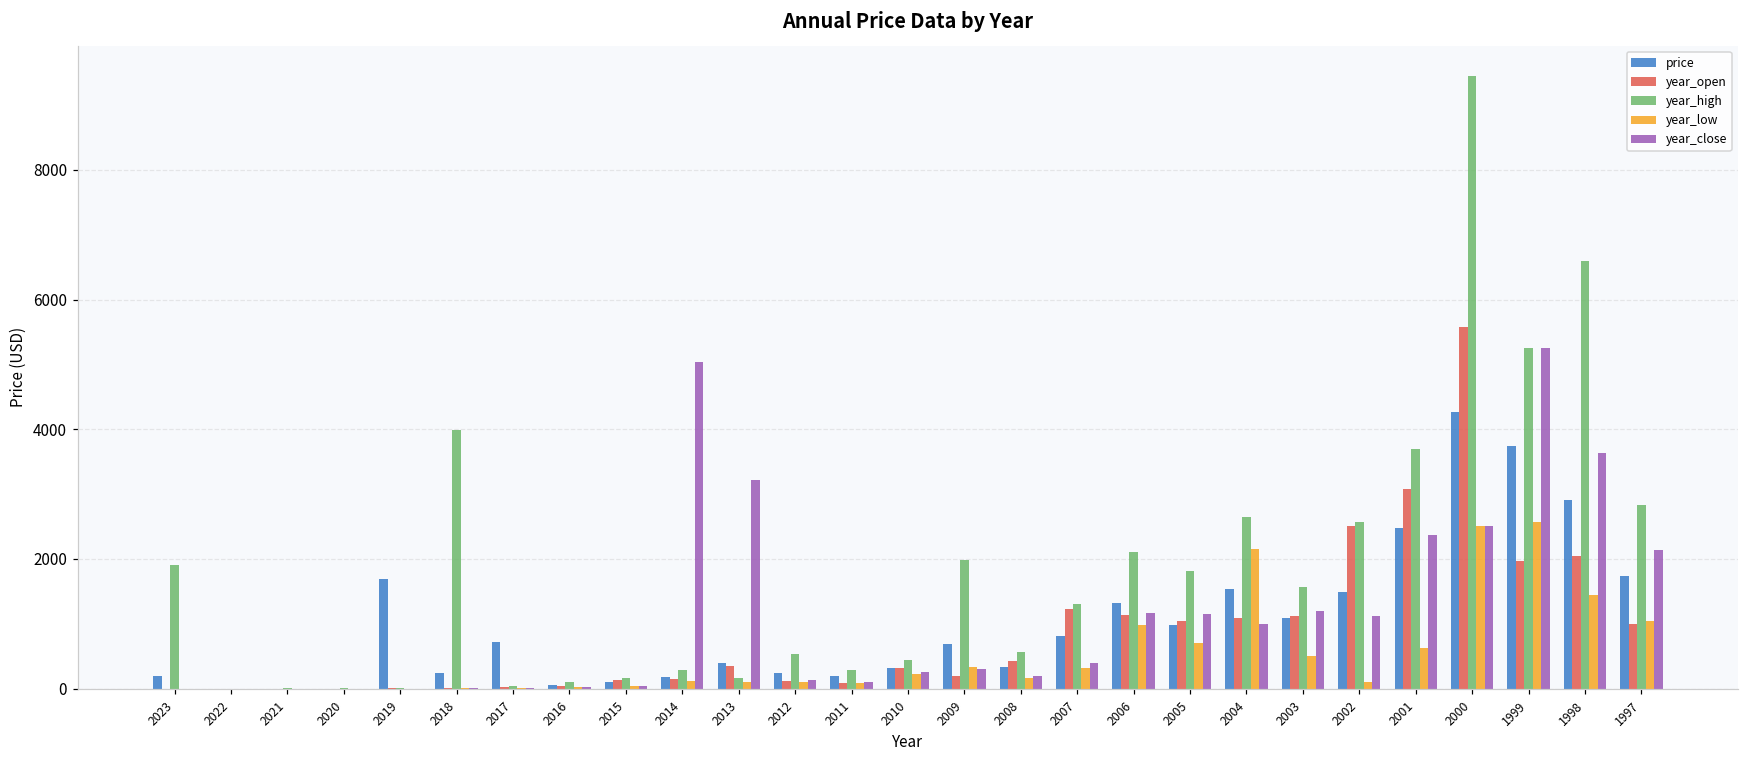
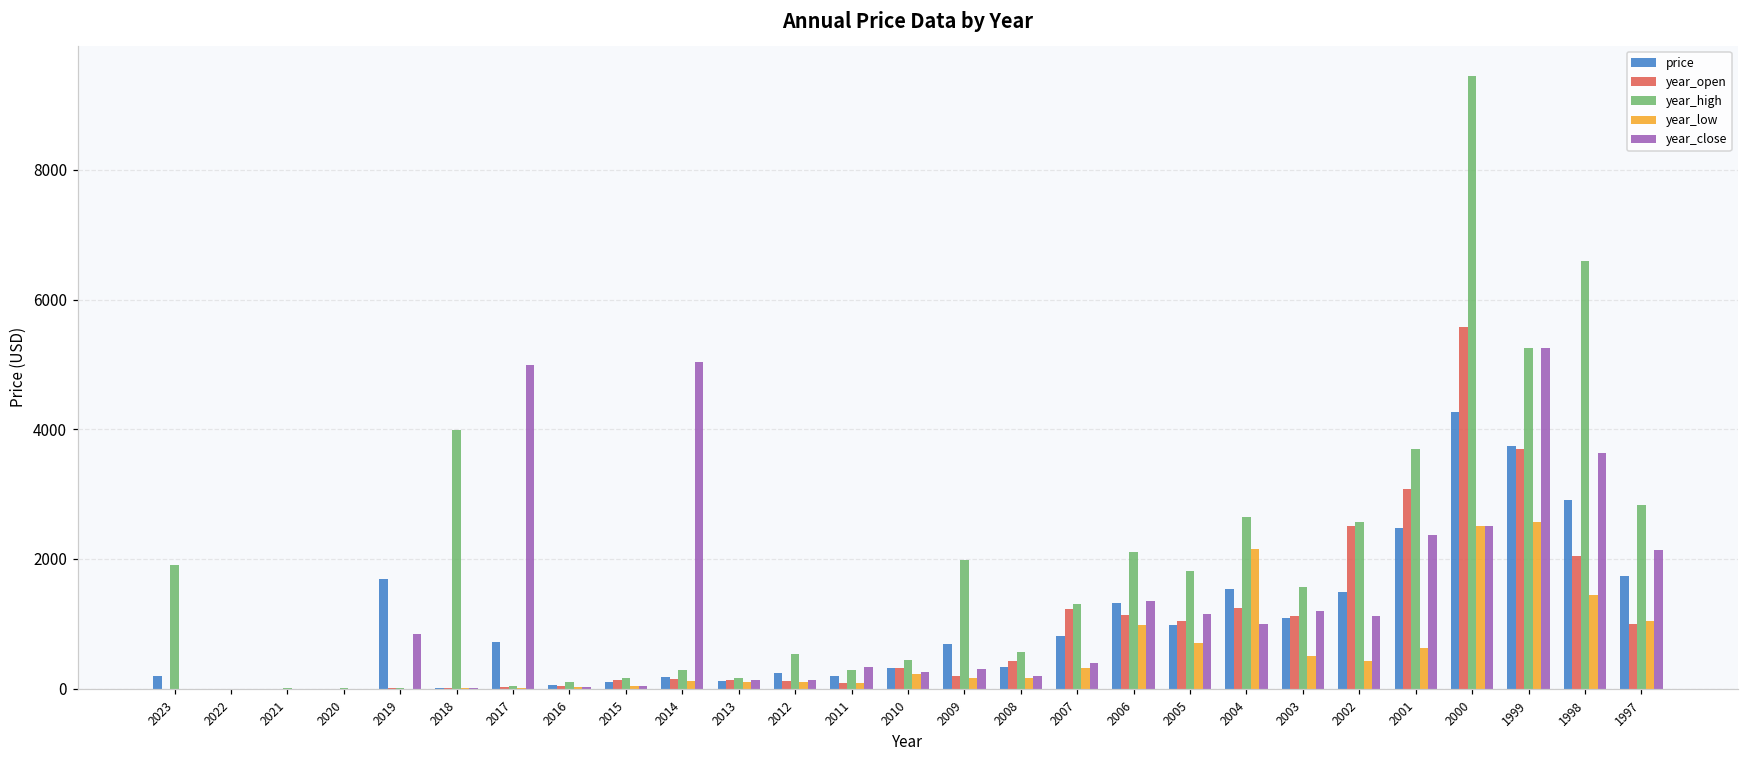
year_close, 2019: 0 -> 800
price, 2018: 200 -> 0
year_close, 2017: 0 -> 5000
price, 2013: 400 -> 100
year_open, 2013: 400 -> 100
year_close, 2013: 3200 -> 100
year_close, 2011: 100 -> 300
year_low, 2009: 300 -> 200
year_close, 2006: 1200 -> 1400
year_open, 2004: 1100 -> 1200
year_low, 2002: 100 -> 400
year_open, 1999: 2000 -> 3700
